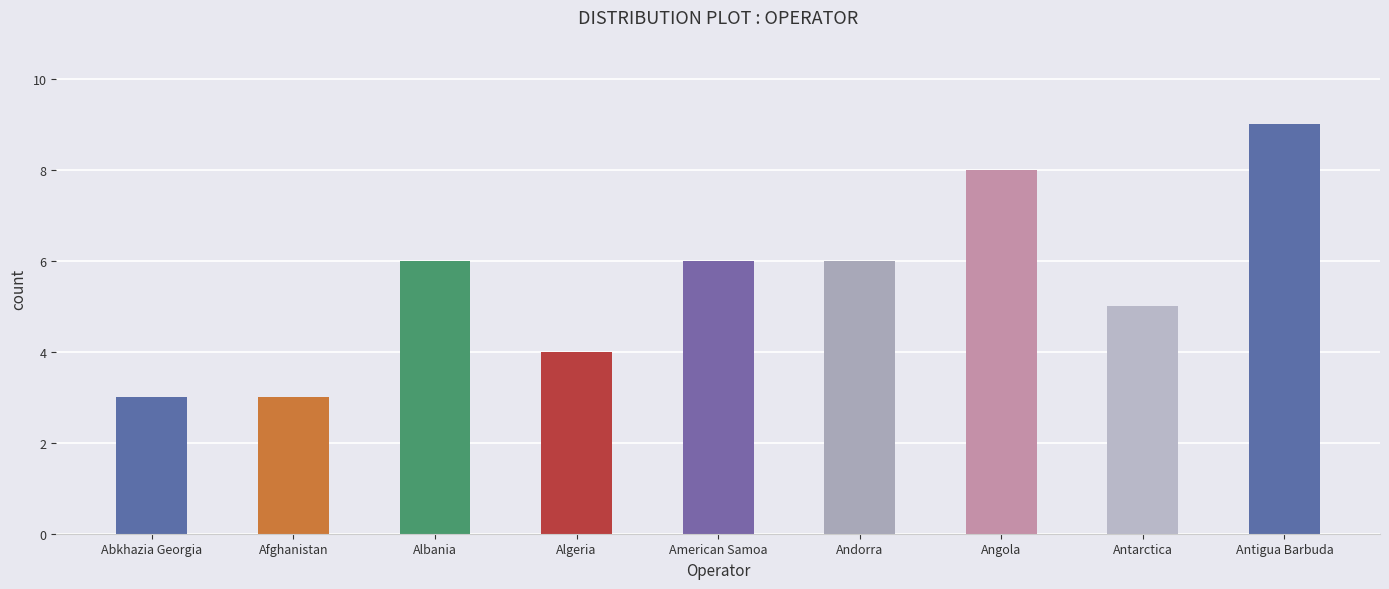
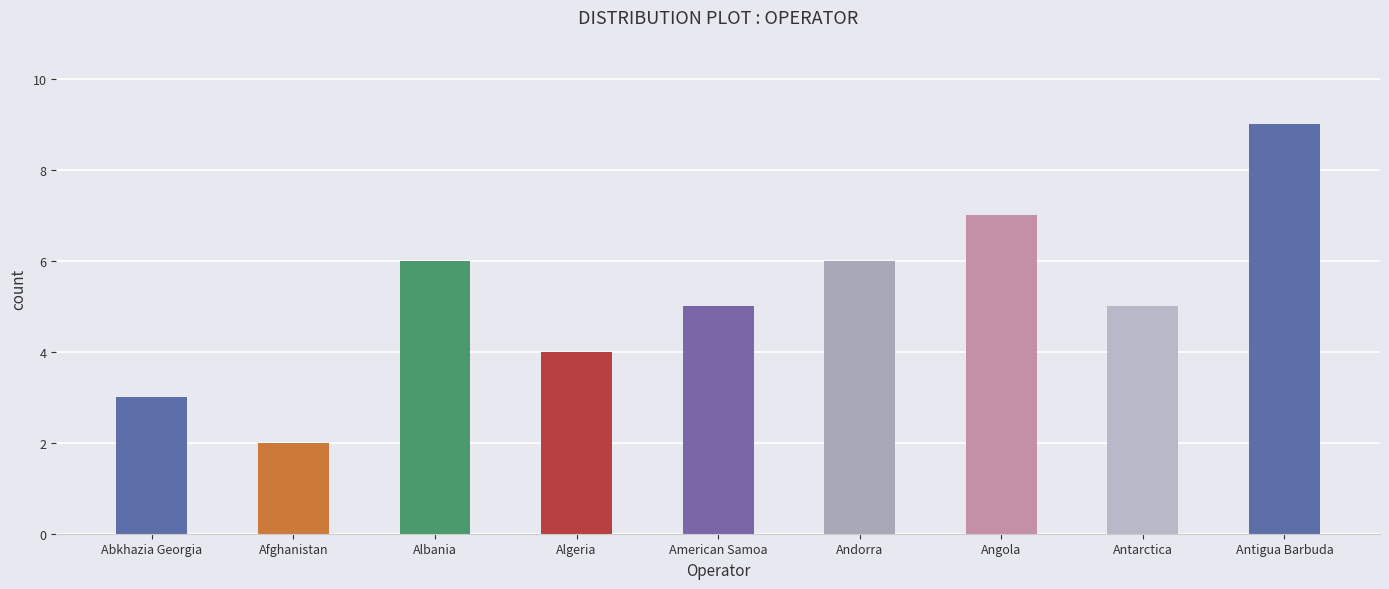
Afghanistan: 3 -> 2
American Samoa: 6 -> 5
Angola: 8 -> 7
